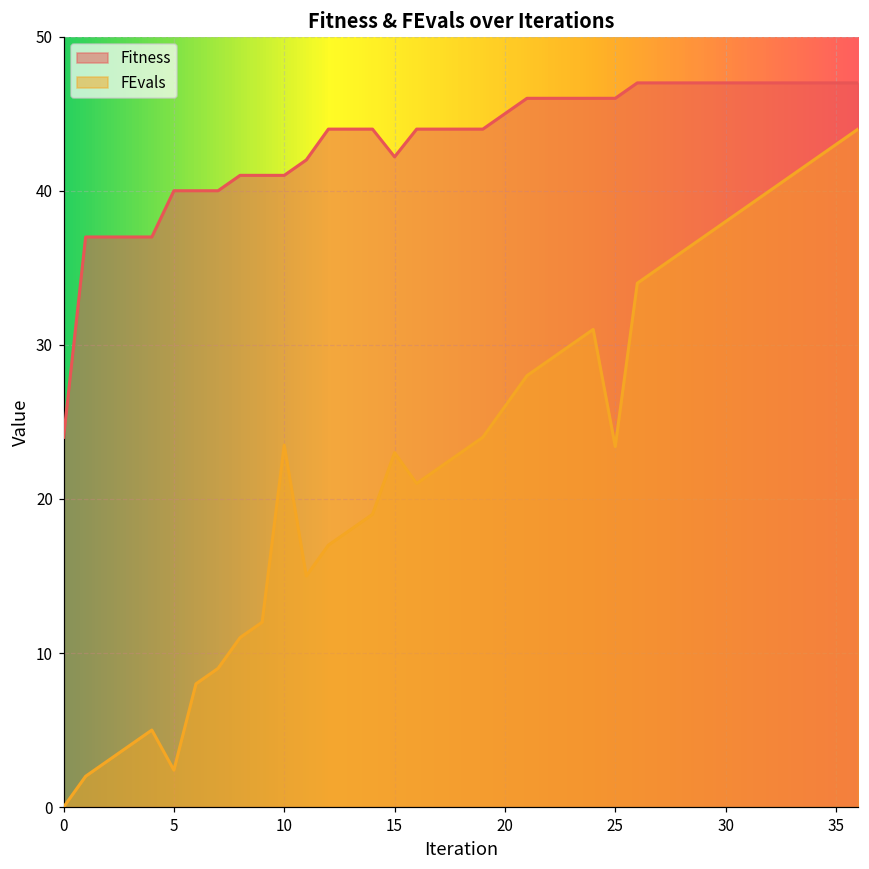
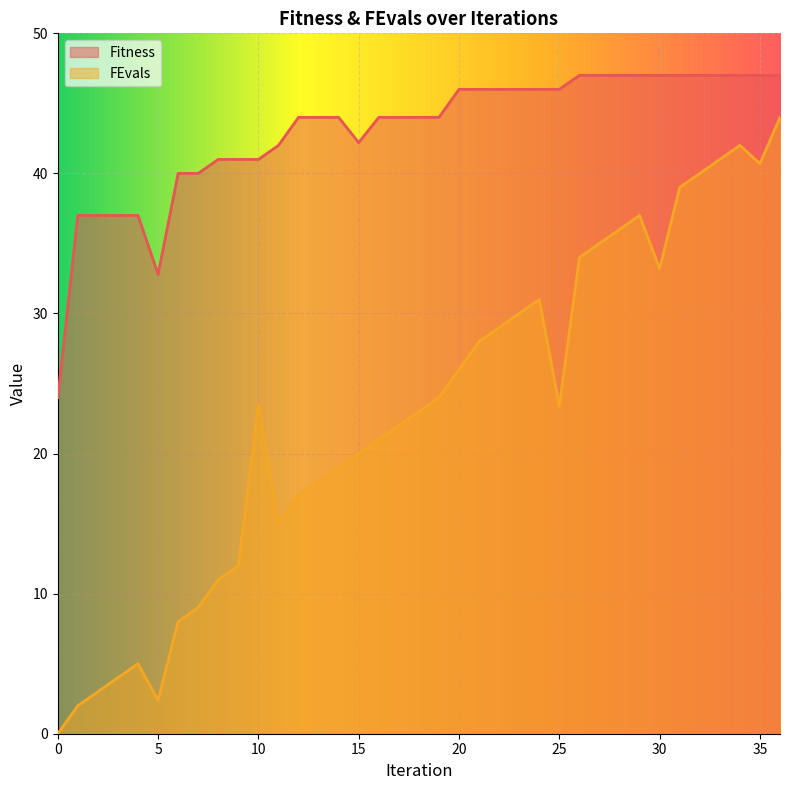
Fitness, 5: 40.0 -> 32.8
FEvals, 15: 23 -> 20
Fitness, 20: 45 -> 46
FEvals, 30: 38.0 -> 33.2
FEvals, 35: 43.0 -> 40.7
